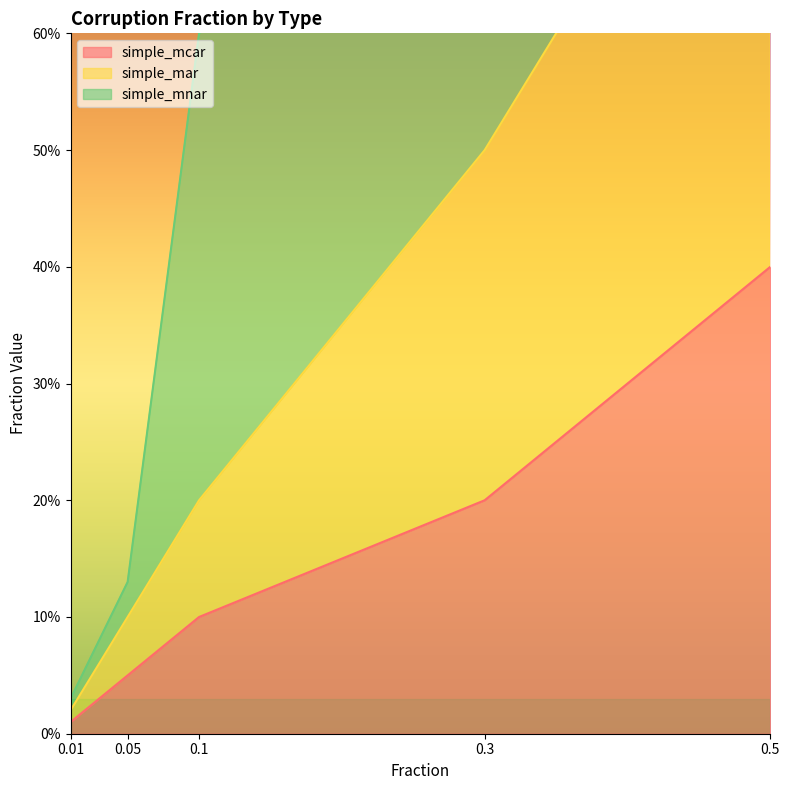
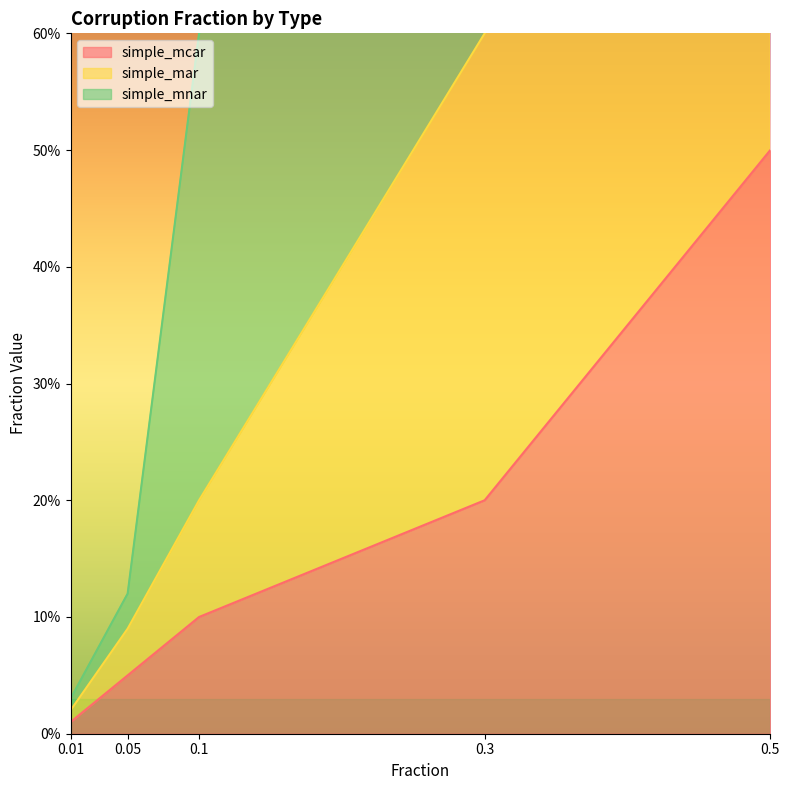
simple_mar, 0.05: 5.0% -> 4.0%
simple_mar, 0.3: 30.0% -> 40.0%
simple_mcar, 0.5: 40.0% -> 50.0%
